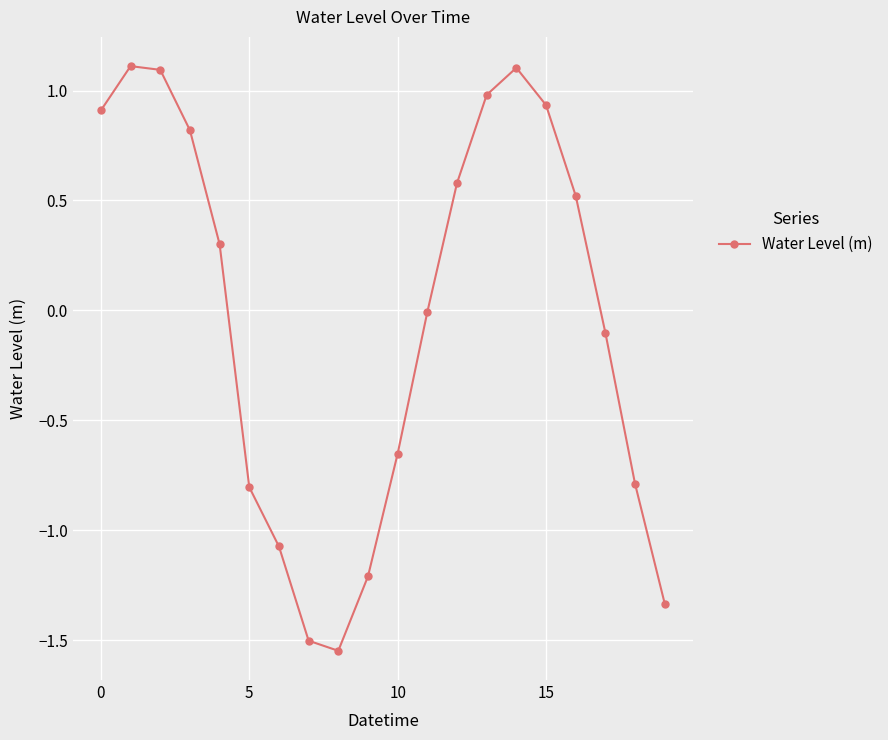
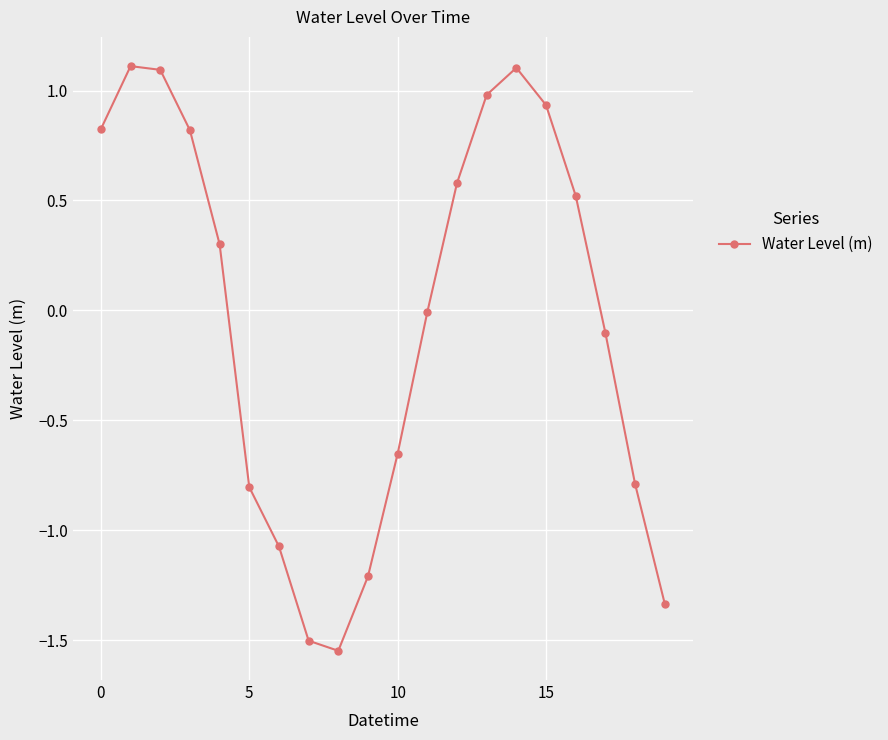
0: 0.91 -> 0.82
